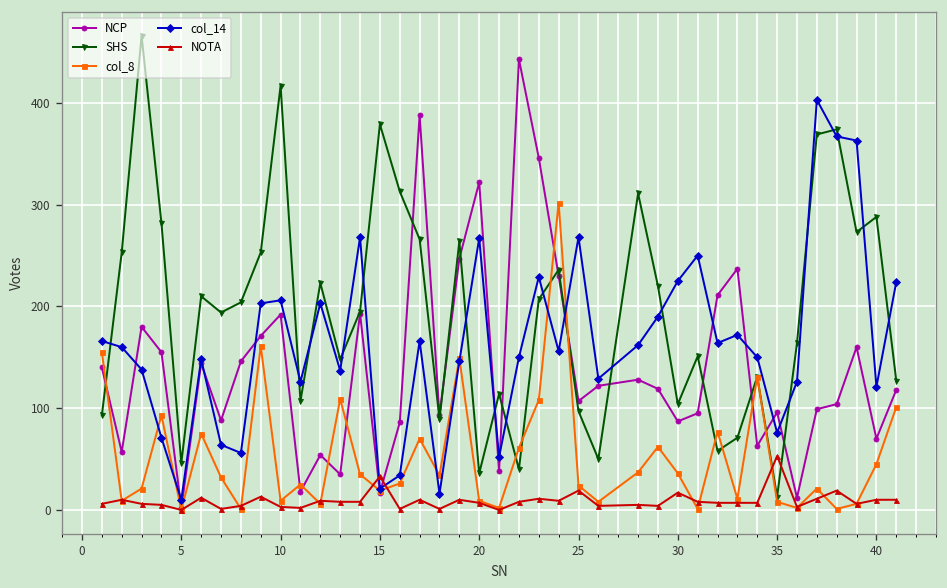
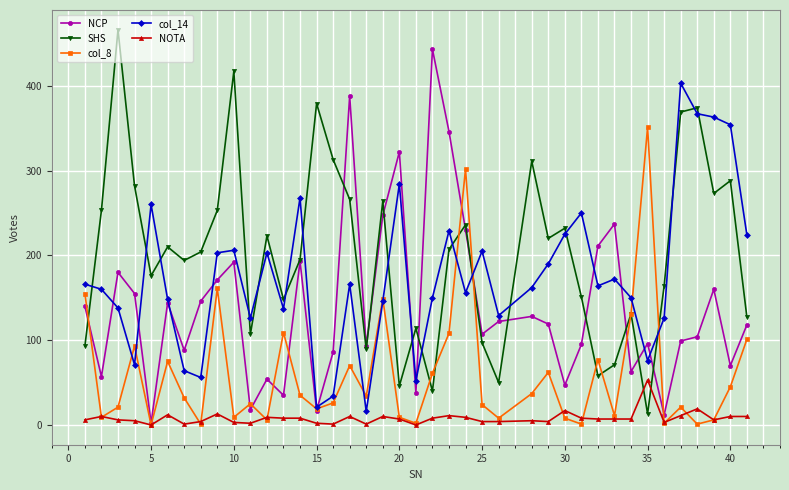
SHS, 5: 50 -> 180
col_14, 5: 10 -> 260
NOTA, 15: 30 -> 0
SHS, 20: 40 -> 50
col_14, 20: 270 -> 280
col_14, 25: 270 -> 210
NOTA, 25: 20 -> 0
NCP, 30: 90 -> 50
SHS, 30: 100 -> 230
col_8, 30: 40 -> 10
col_8, 35: 10 -> 350
col_14, 40: 120 -> 350
